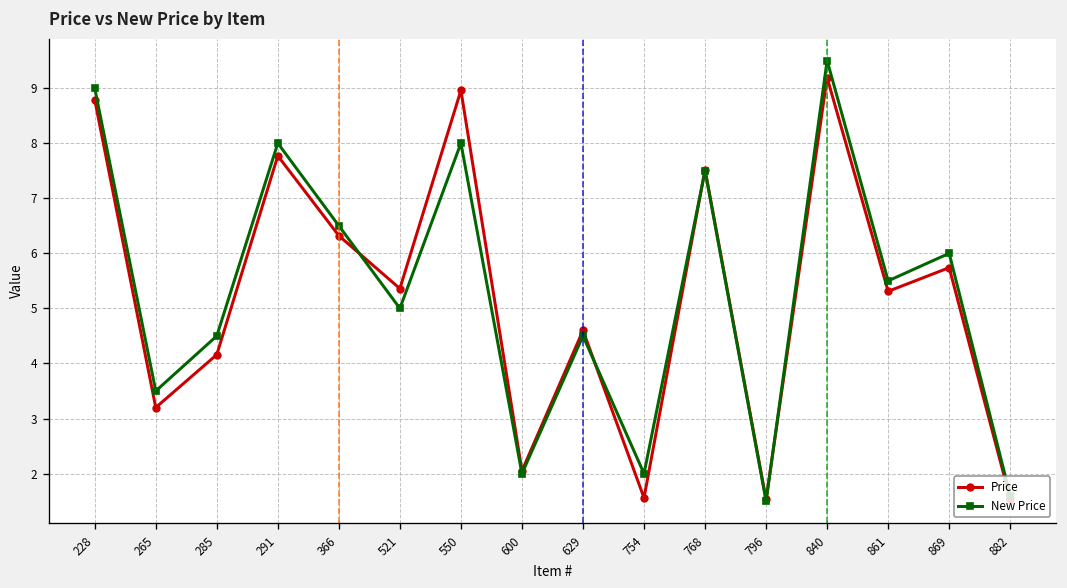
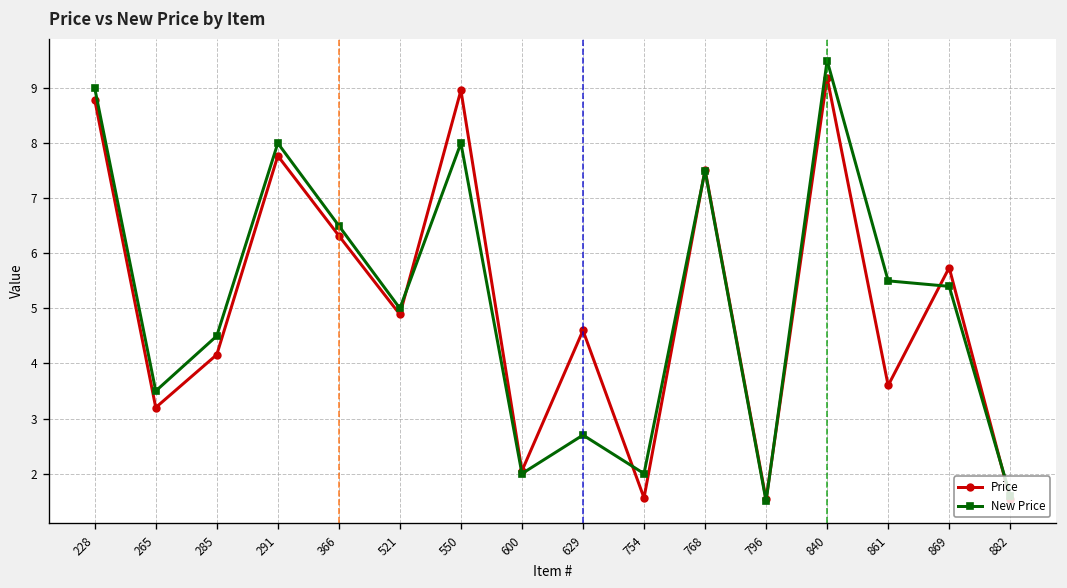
Price, 521: 5.4 -> 4.9
New Price, 629: 4.5 -> 2.7
Price, 861: 5.3 -> 3.6
New Price, 869: 6.0 -> 5.4
